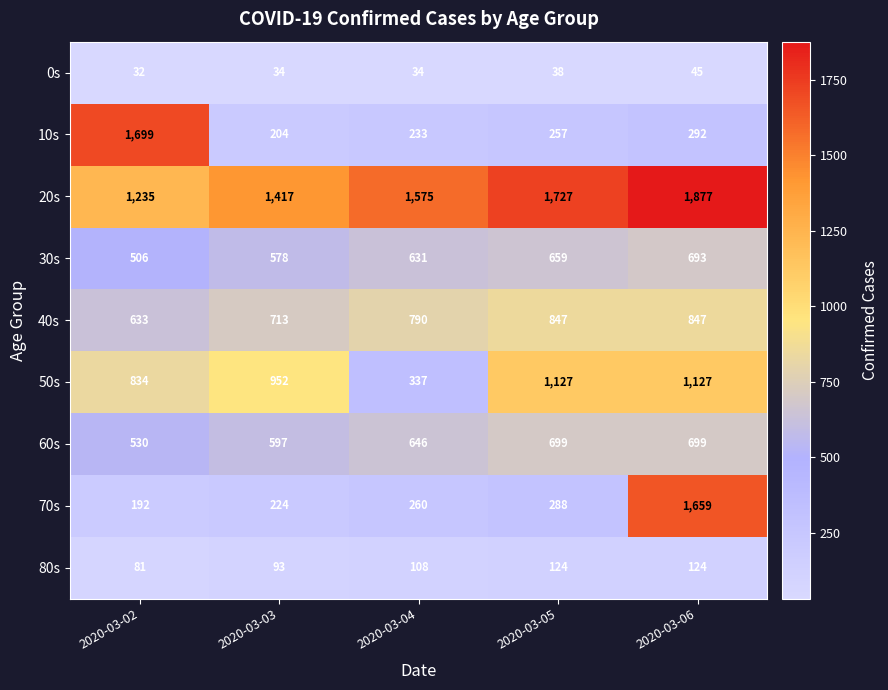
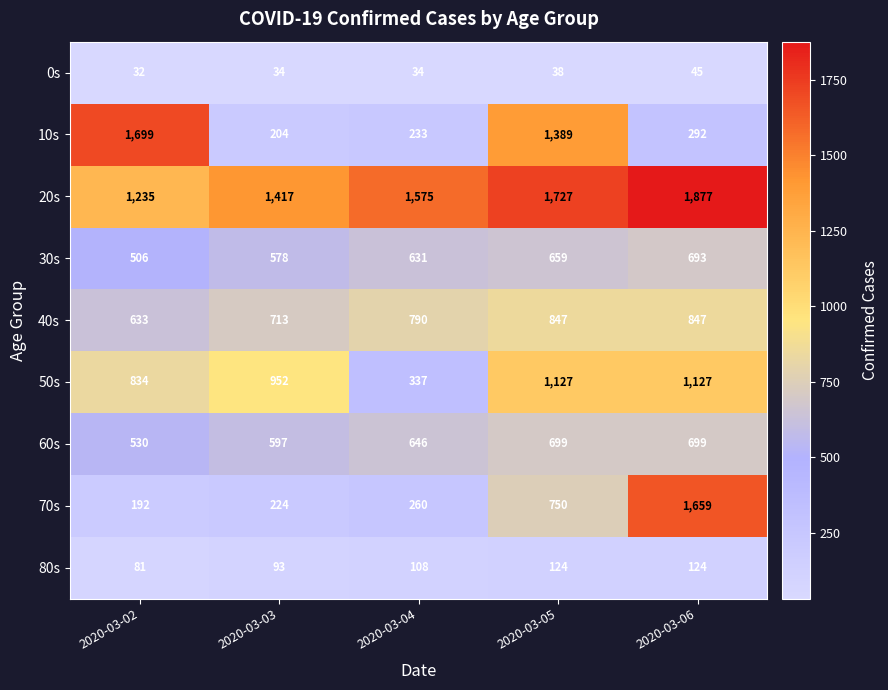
10s, 2020-03-05: 257 -> 1,389
70s, 2020-03-05: 288 -> 750
